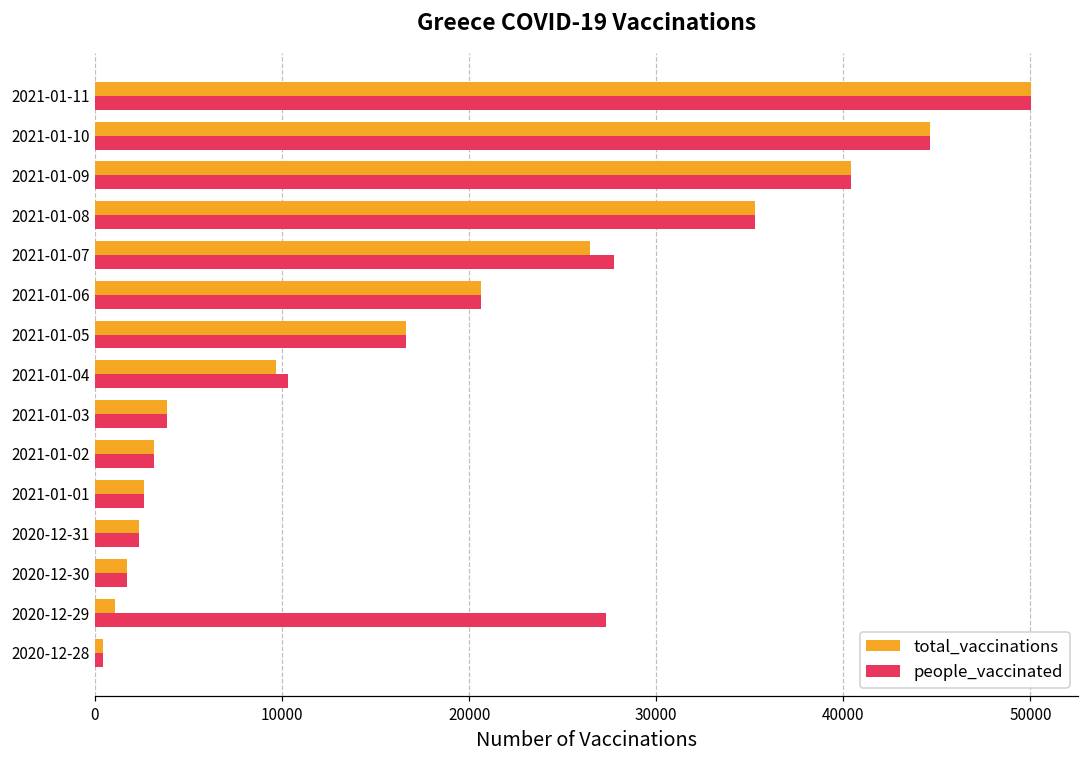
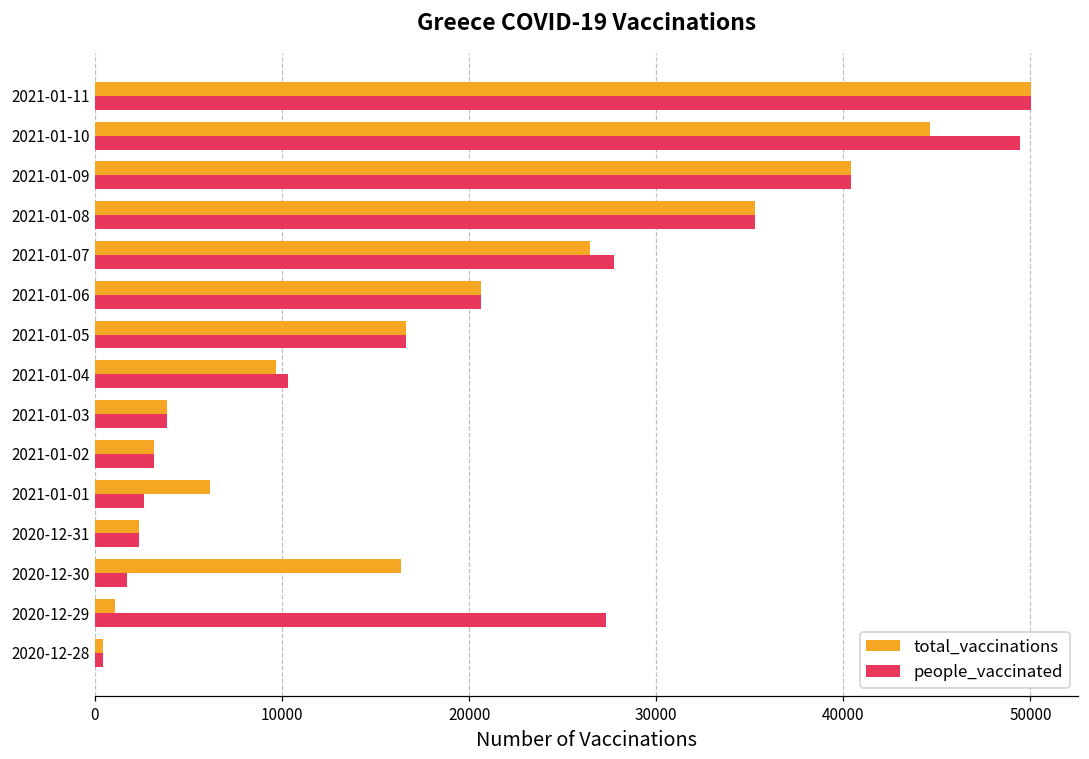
people_vaccinated, 2021-01-10: 44600 -> 49500
total_vaccinations, 2021-01-01: 2600 -> 6100
total_vaccinations, 2020-12-30: 1700 -> 16400
